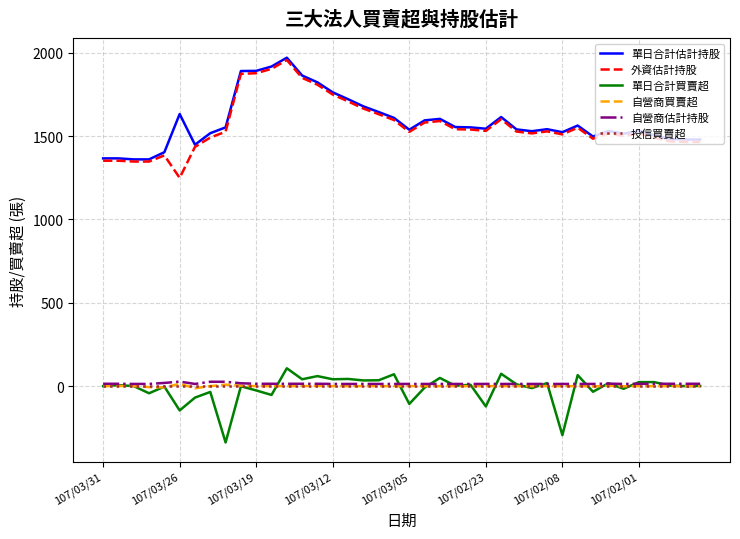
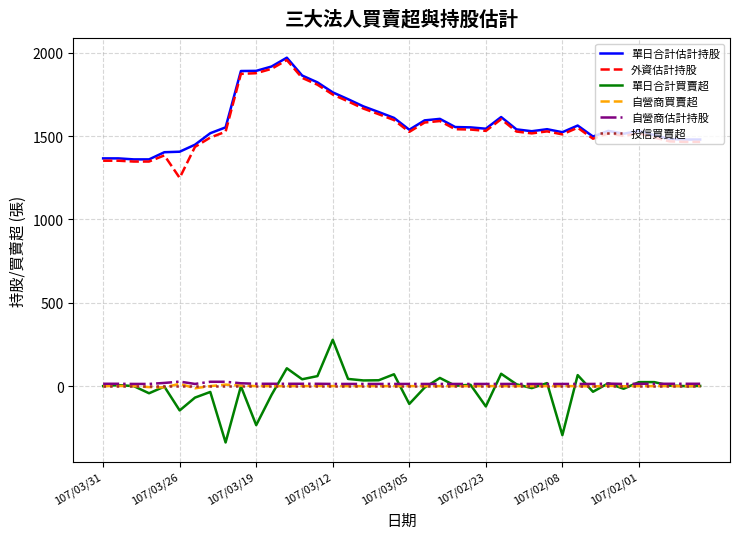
單日合計估計持股, 107/03/26: 1630 -> 1410
單日合計買賣超, 107/03/19: -30 -> -230
單日合計買賣超, 107/03/12: 40 -> 280
